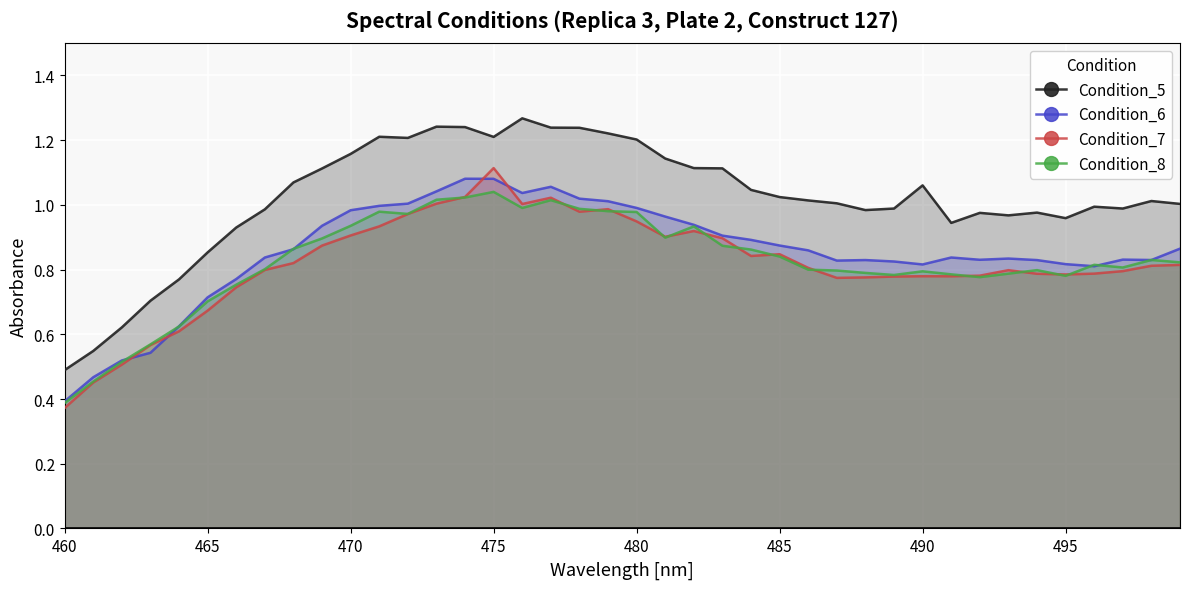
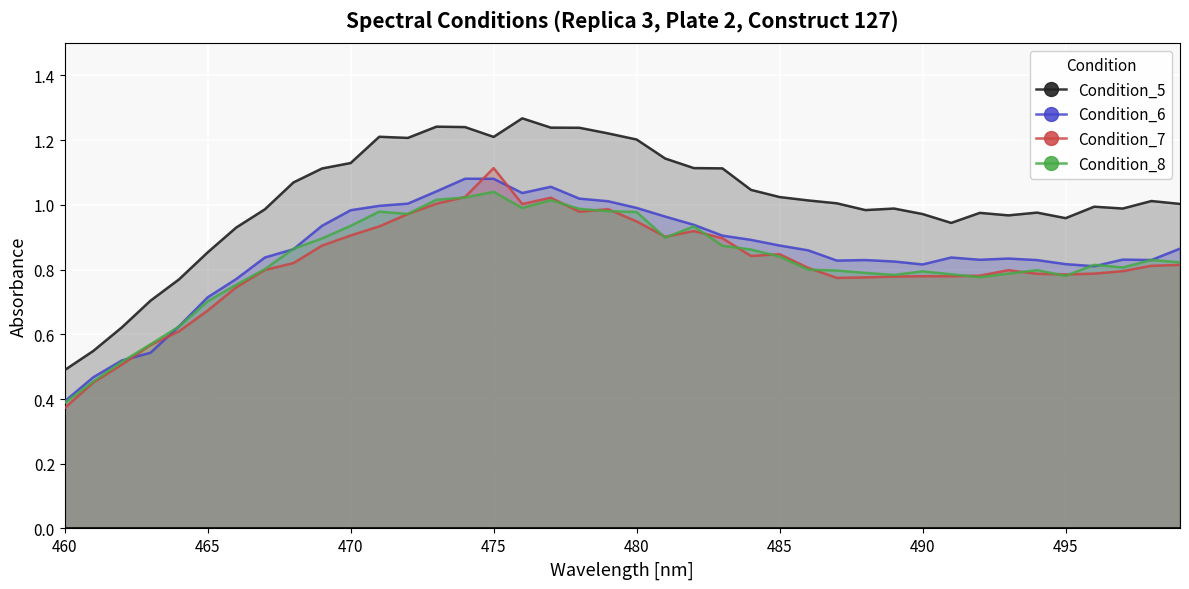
Condition_5, 470: 1.16 -> 1.13
Condition_5, 490: 1.06 -> 0.97
